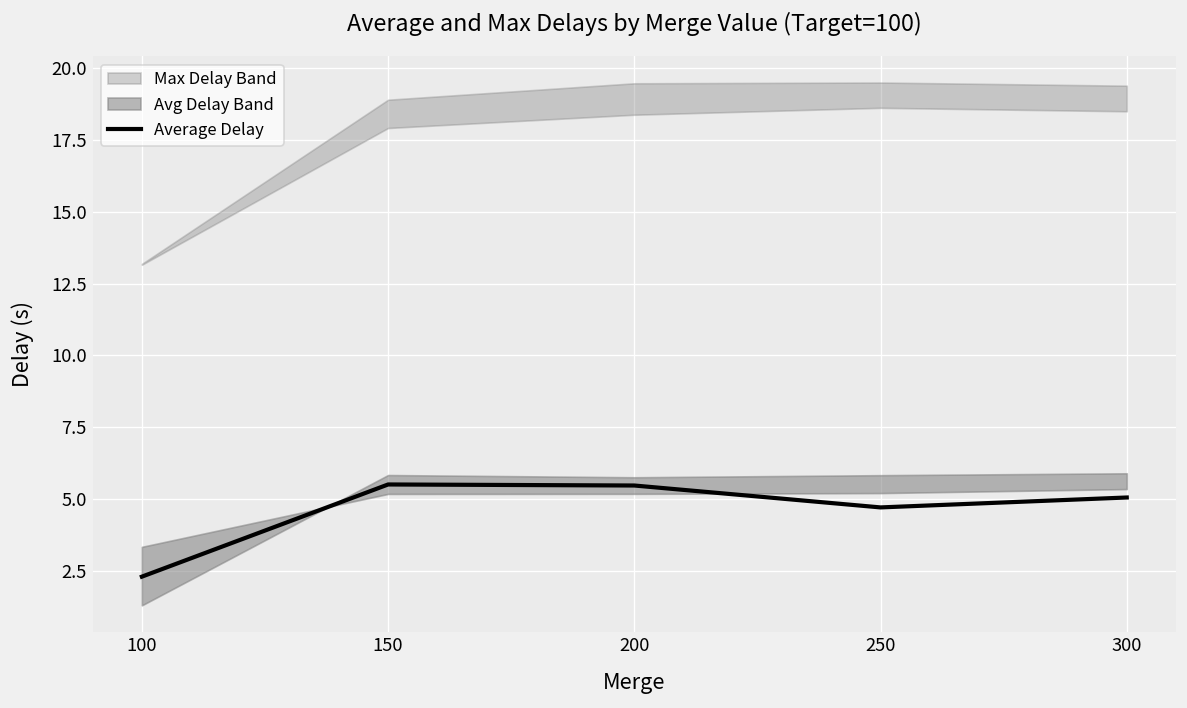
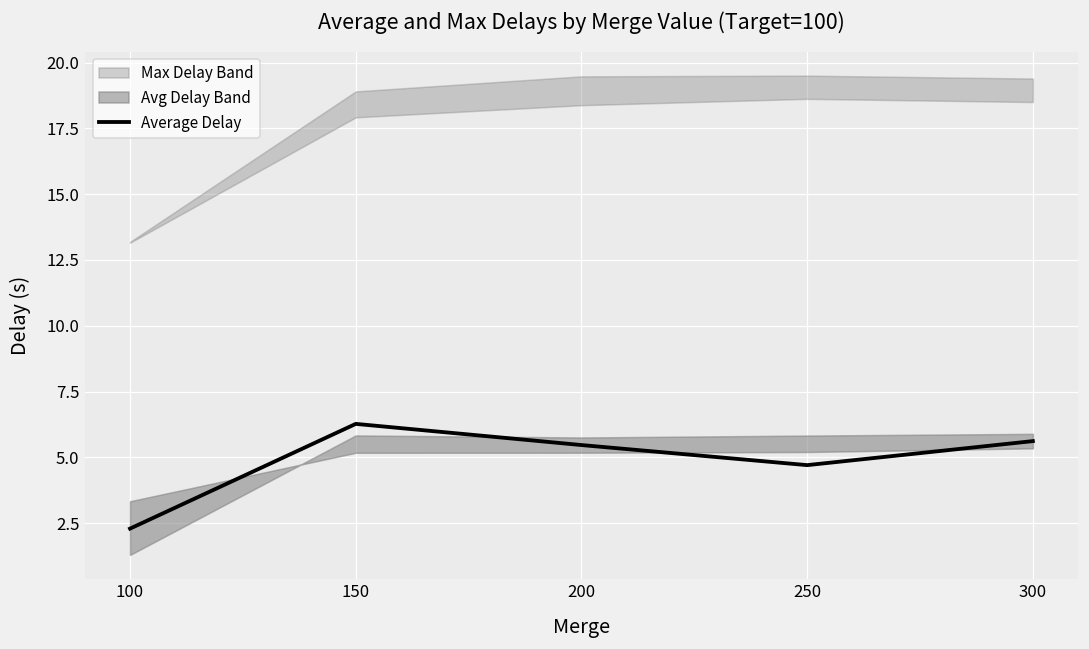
Average Delay, 150: 5.5 -> 6.3
Average Delay, 300: 5.1 -> 5.6
